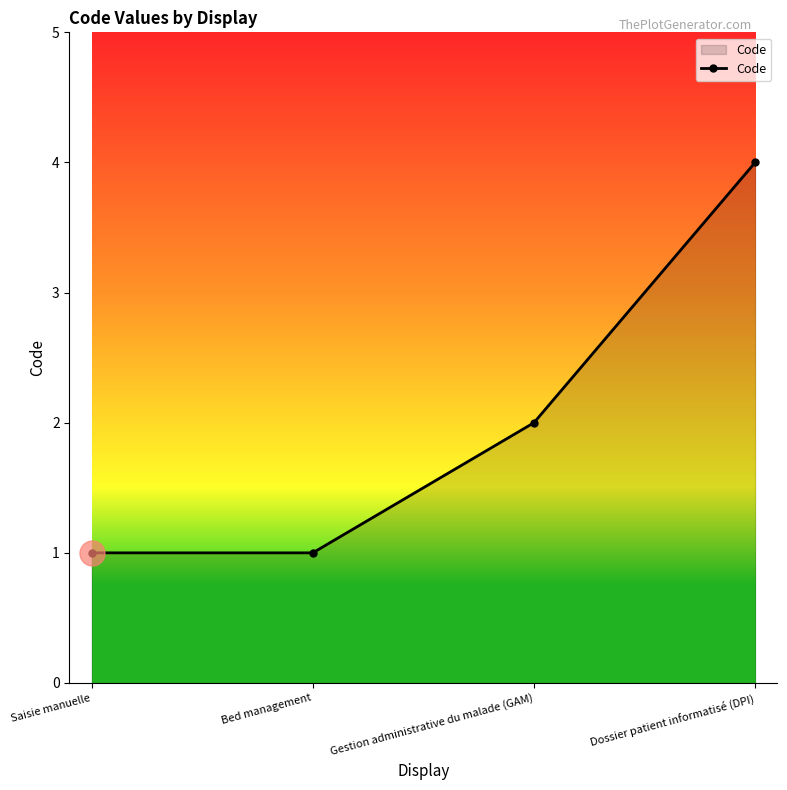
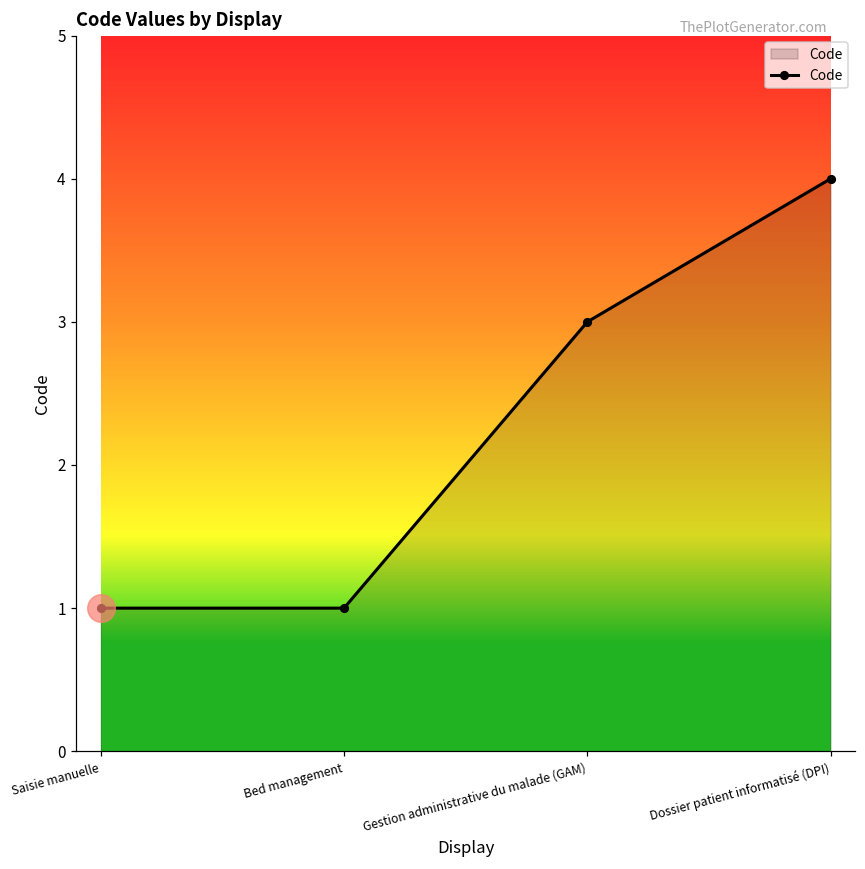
Code, Gestion administrative du malade (GAM): 2 -> 3
